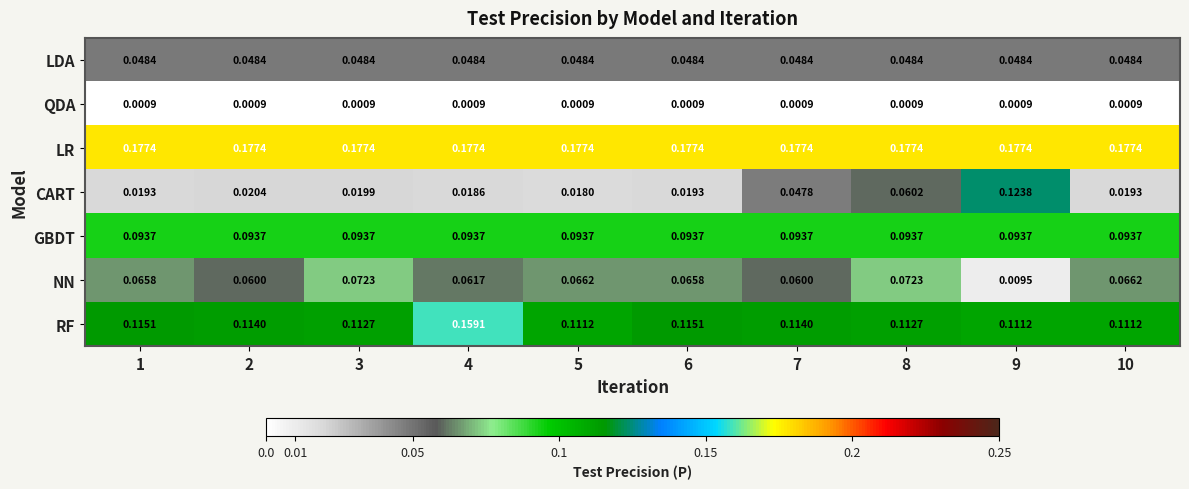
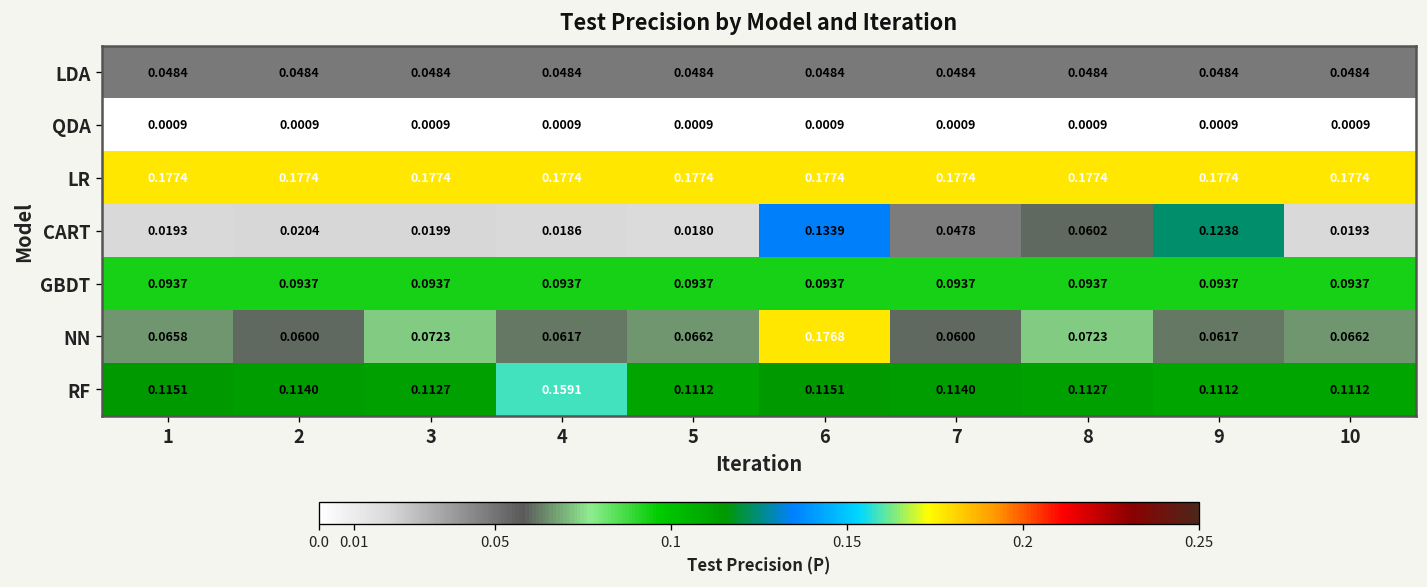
CART, 6: 0.0193 -> 0.1339
NN, 6: 0.0658 -> 0.1768
NN, 9: 0.0095 -> 0.0617
